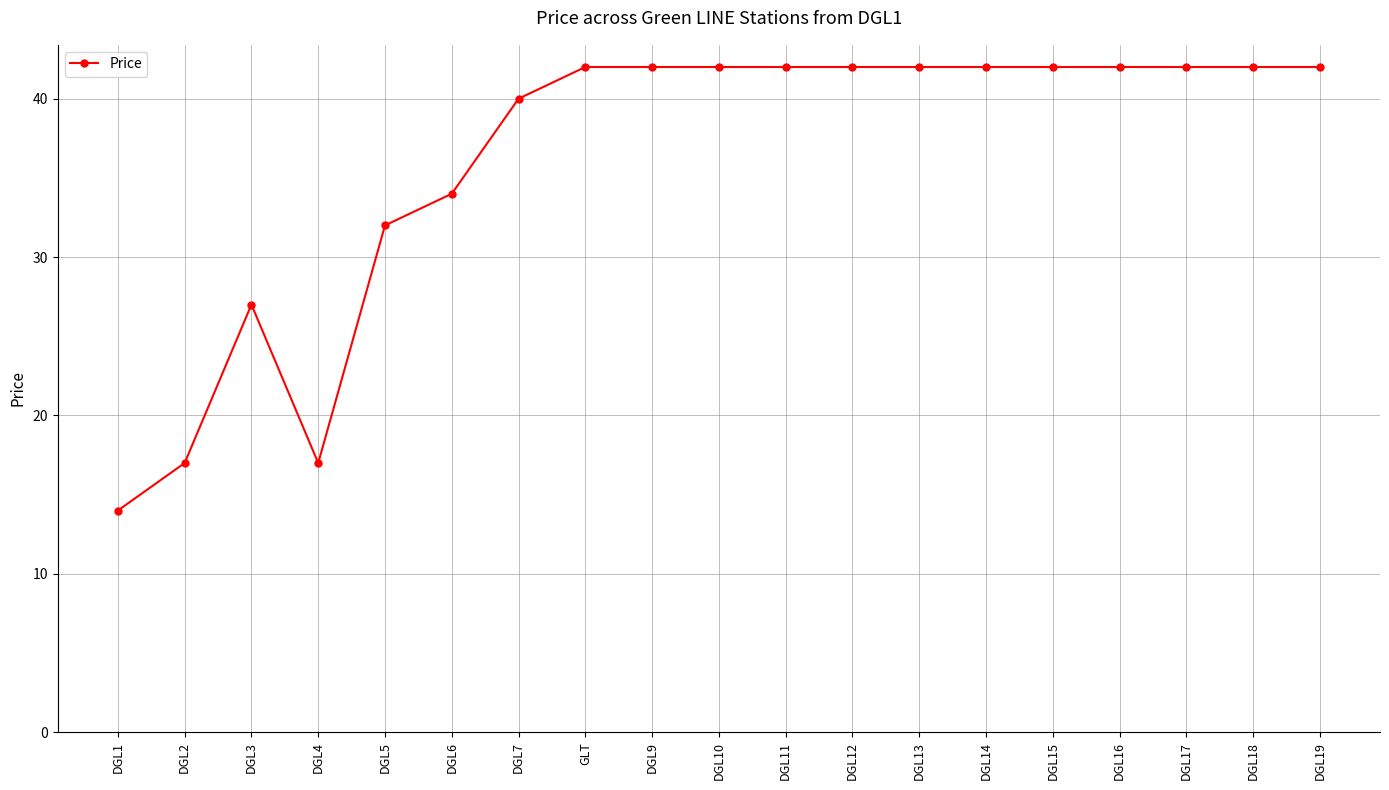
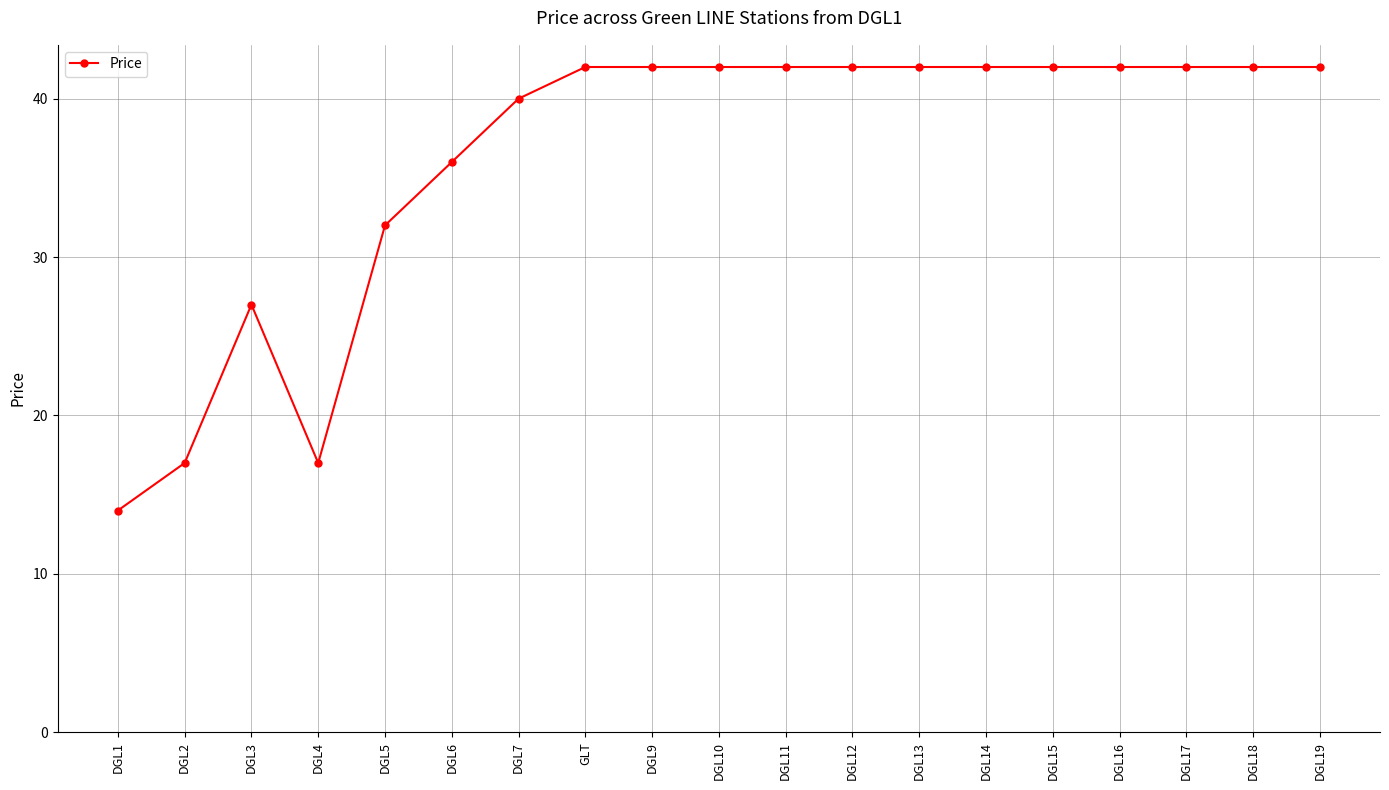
DGL6: 34 -> 36
